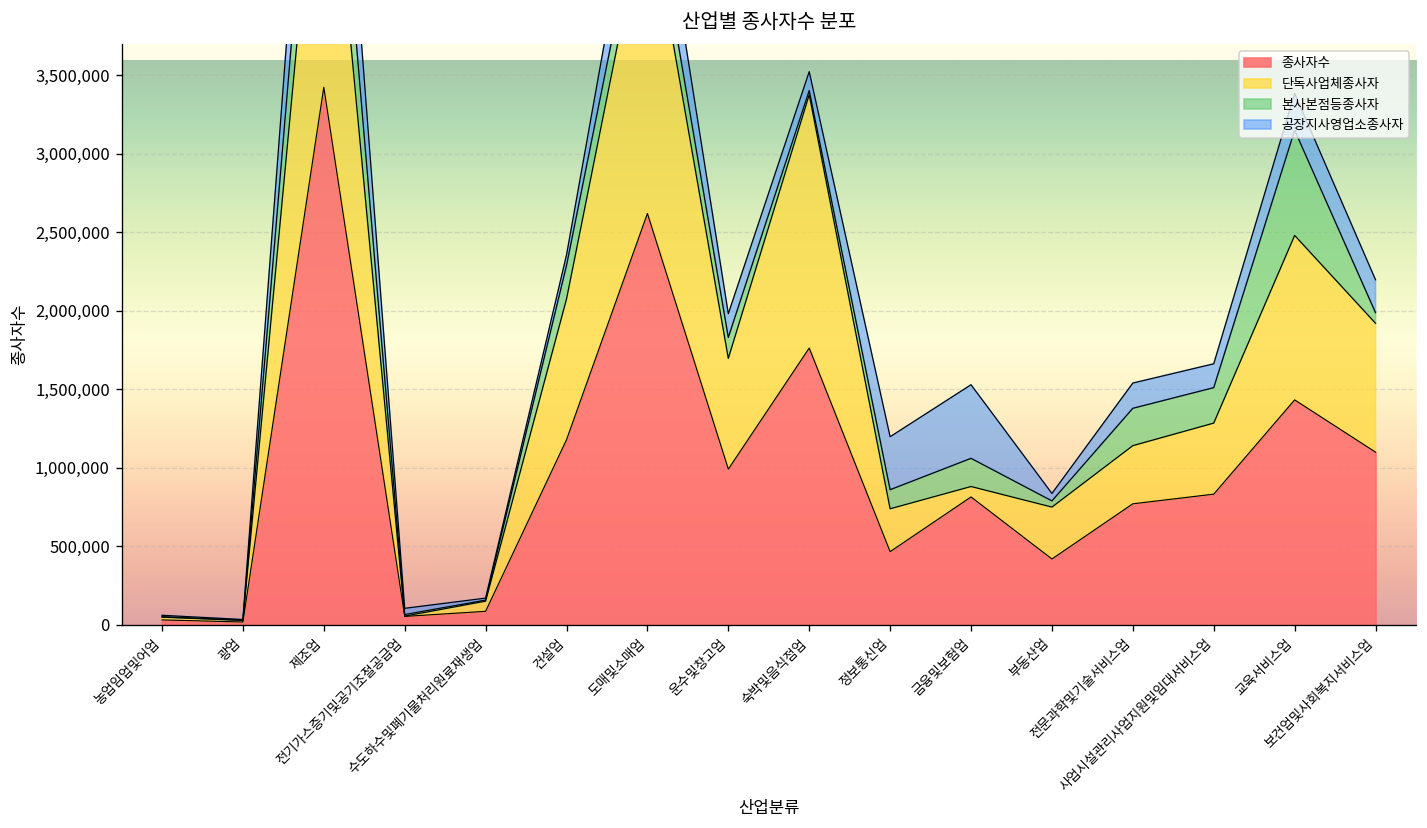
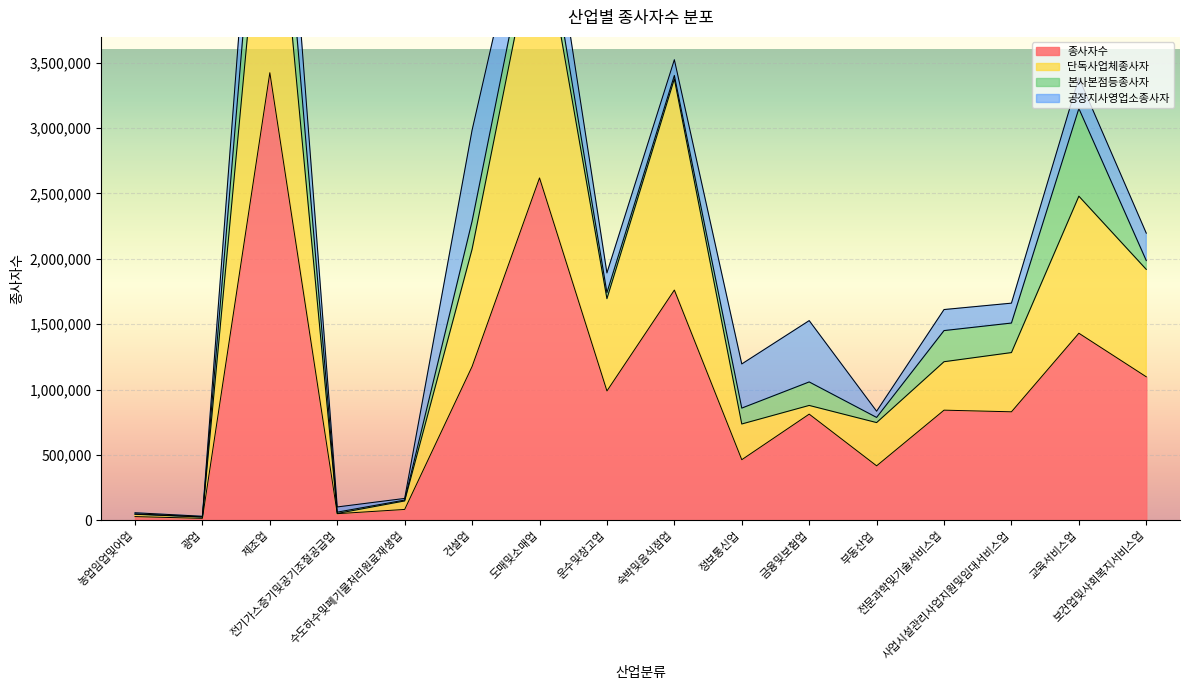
공장지사영업소종사자, 건설업: 70,000 -> 700,000
본사본점등종사자, 운수및창고업: 130,000 -> 50,000
종사자수, 전문과학및기술서비스업: 770,000 -> 840,000
